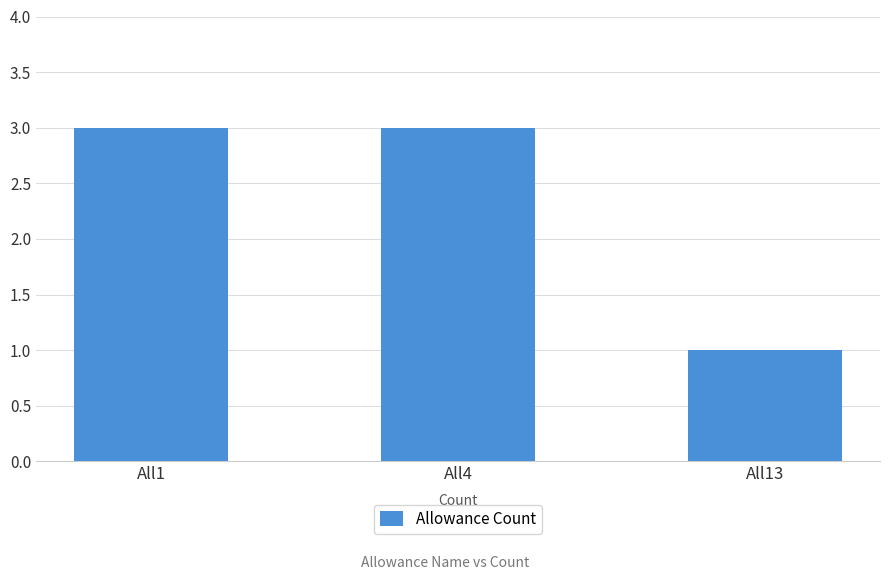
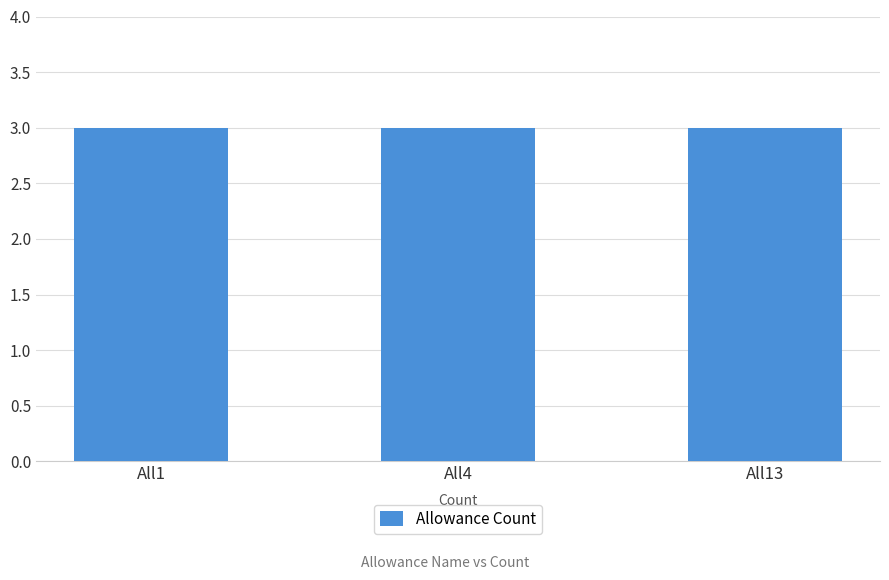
All13: 1 -> 3
